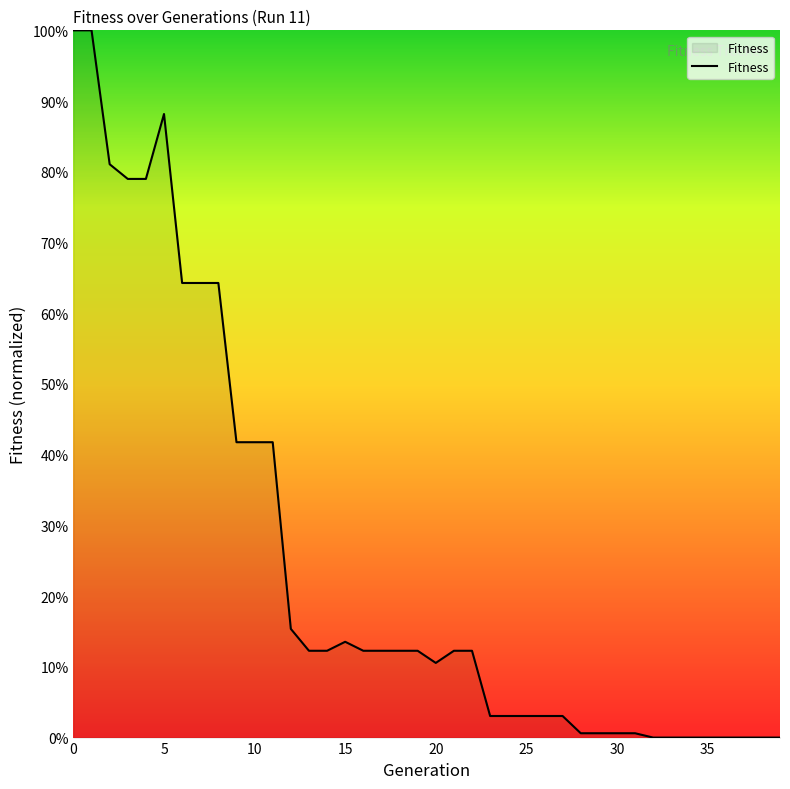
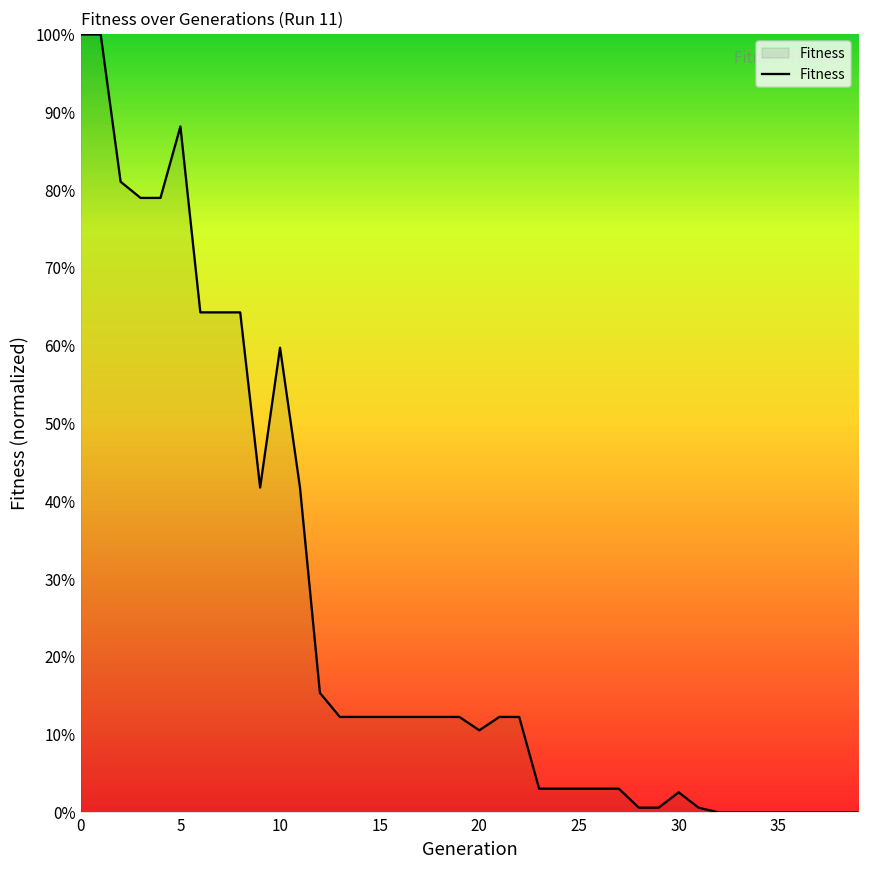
10: 42% -> 60%
15: 14% -> 12%
30: 1% -> 3%
